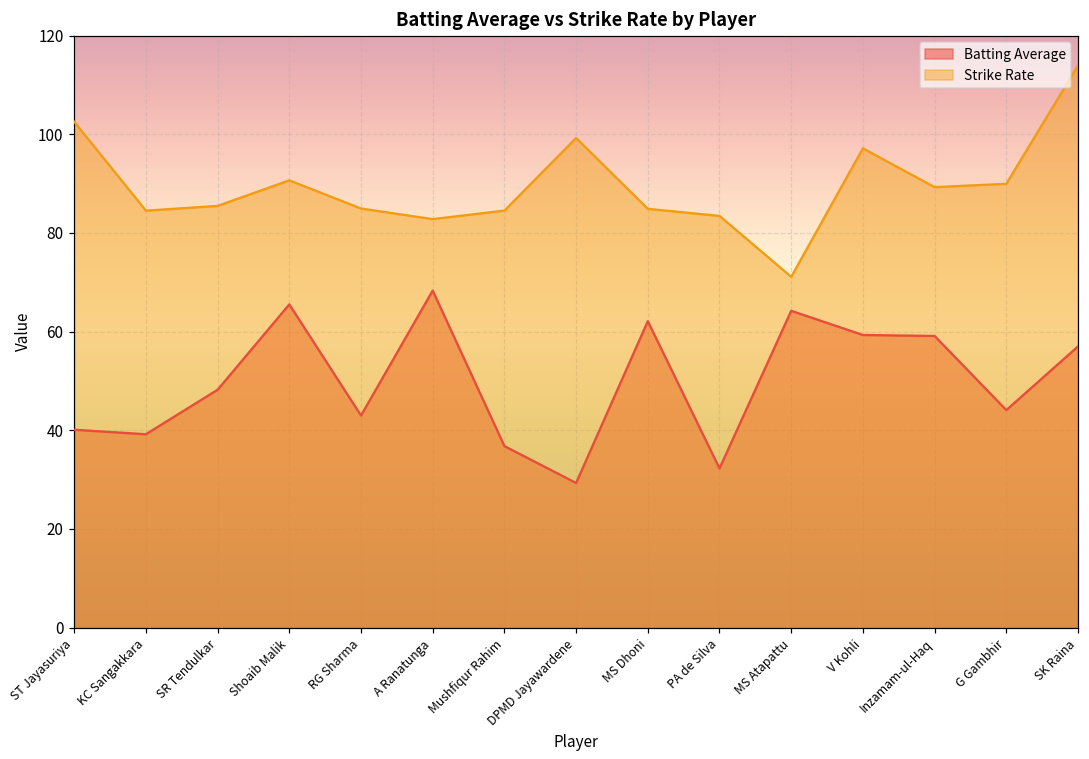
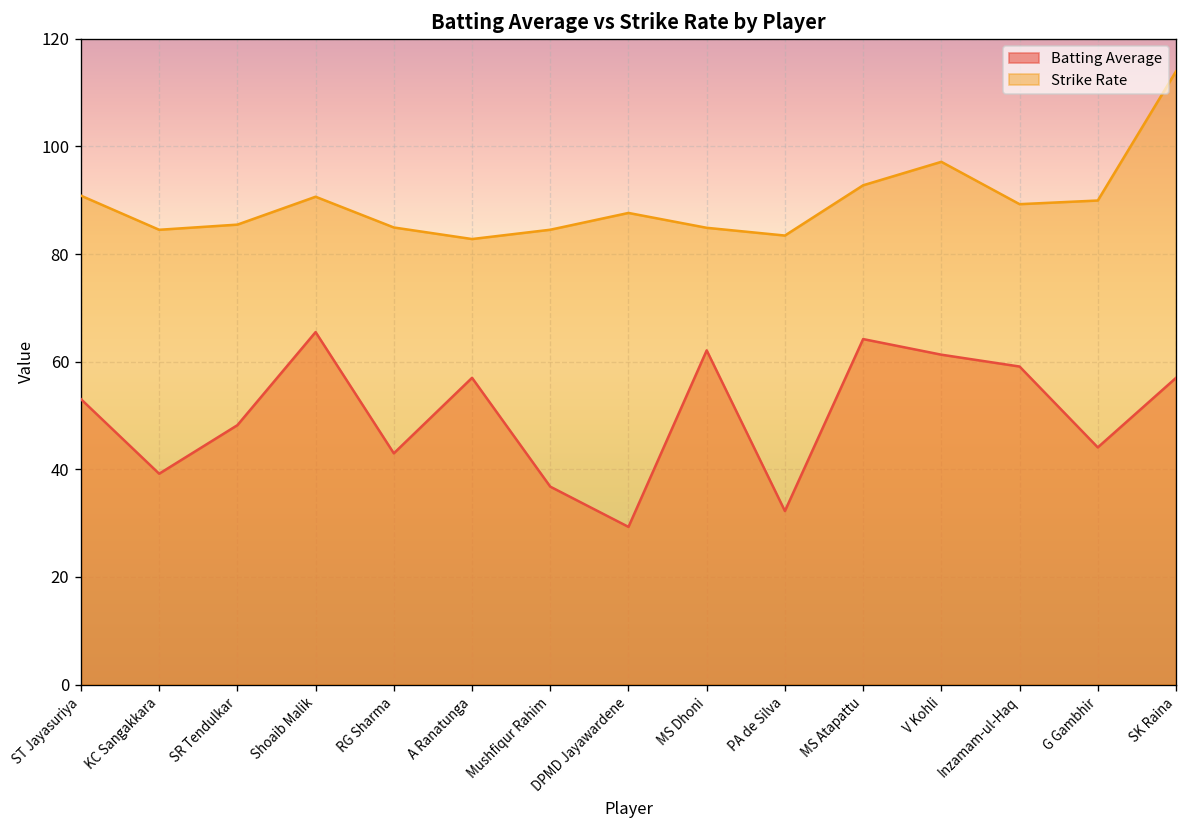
Batting Average, ST Jayasuriya: 40 -> 53
Strike Rate, ST Jayasuriya: 103 -> 91
Batting Average, A Ranatunga: 68 -> 57
Strike Rate, DPMD Jayawardene: 99 -> 88
Strike Rate, MS Atapattu: 71 -> 93
Batting Average, V Kohli: 59 -> 61
